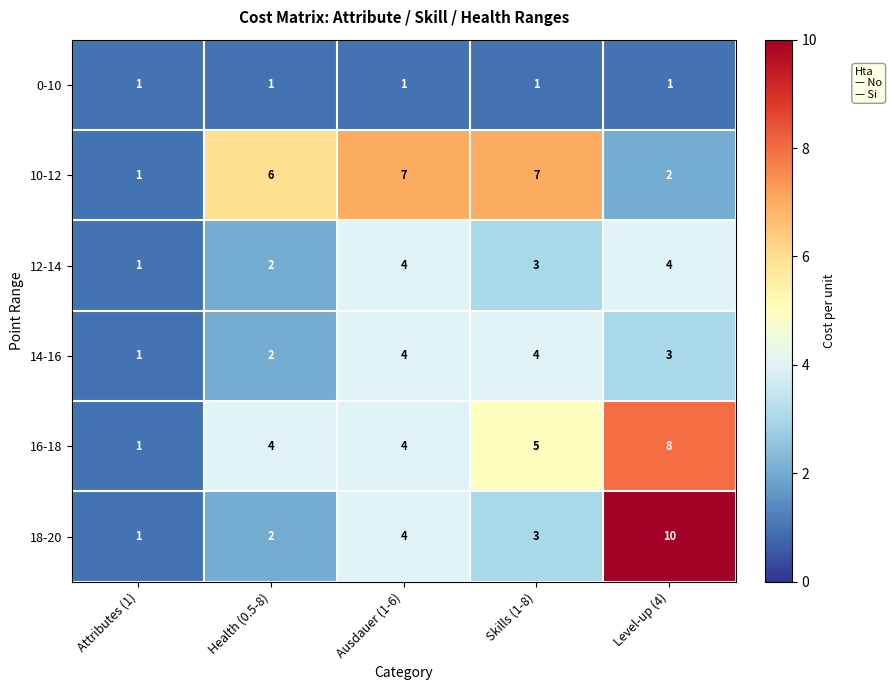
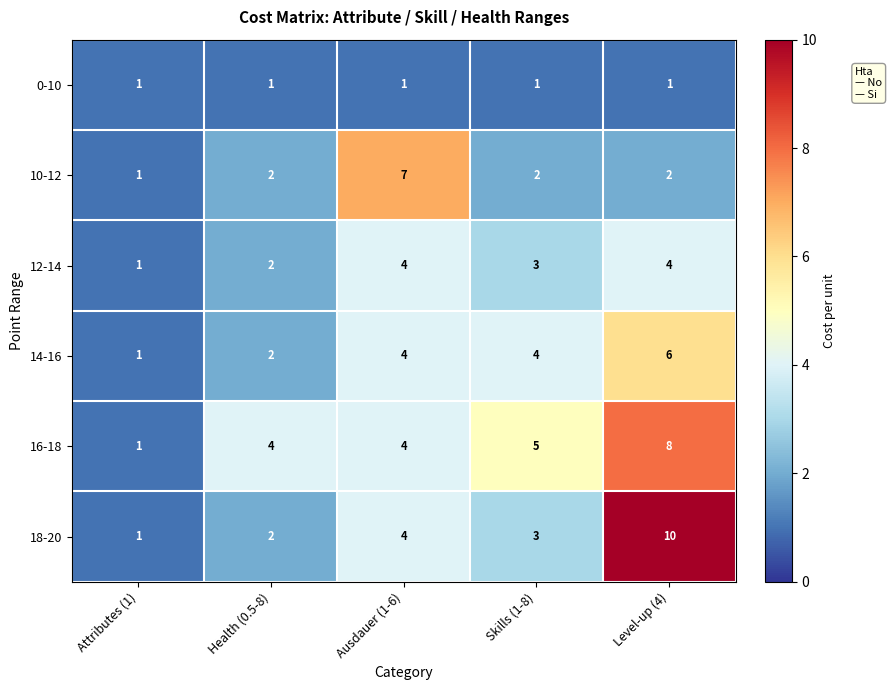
10-12, Health (0.5-8): 6 -> 2
10-12, Skills (1-8): 7 -> 2
14-16, Level-up (4): 3 -> 6
